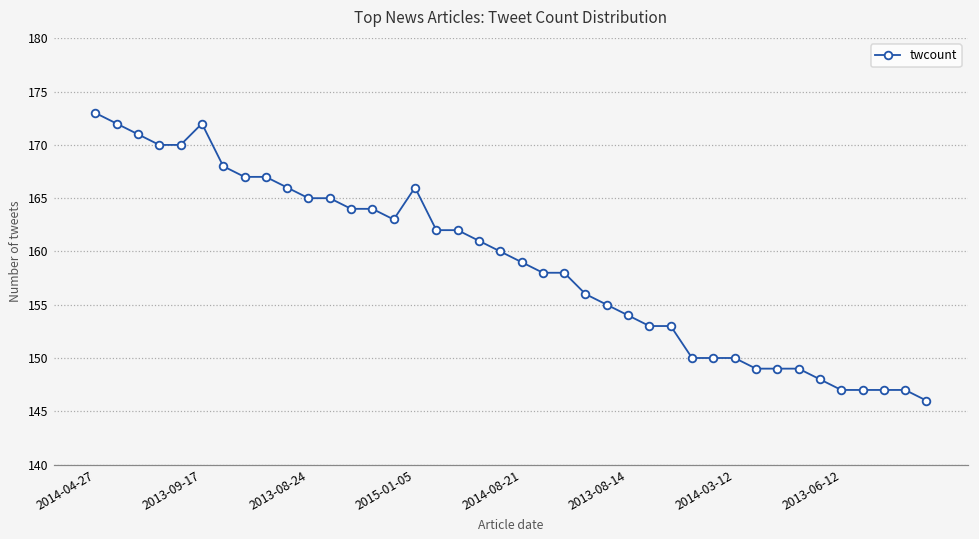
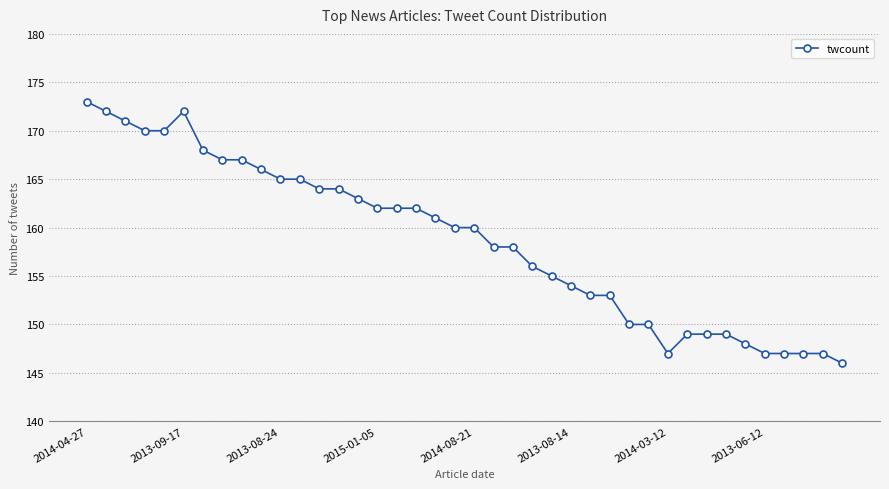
2015-01-05: 166 -> 162
2014-08-21: 159 -> 160
2014-03-12: 150 -> 147
